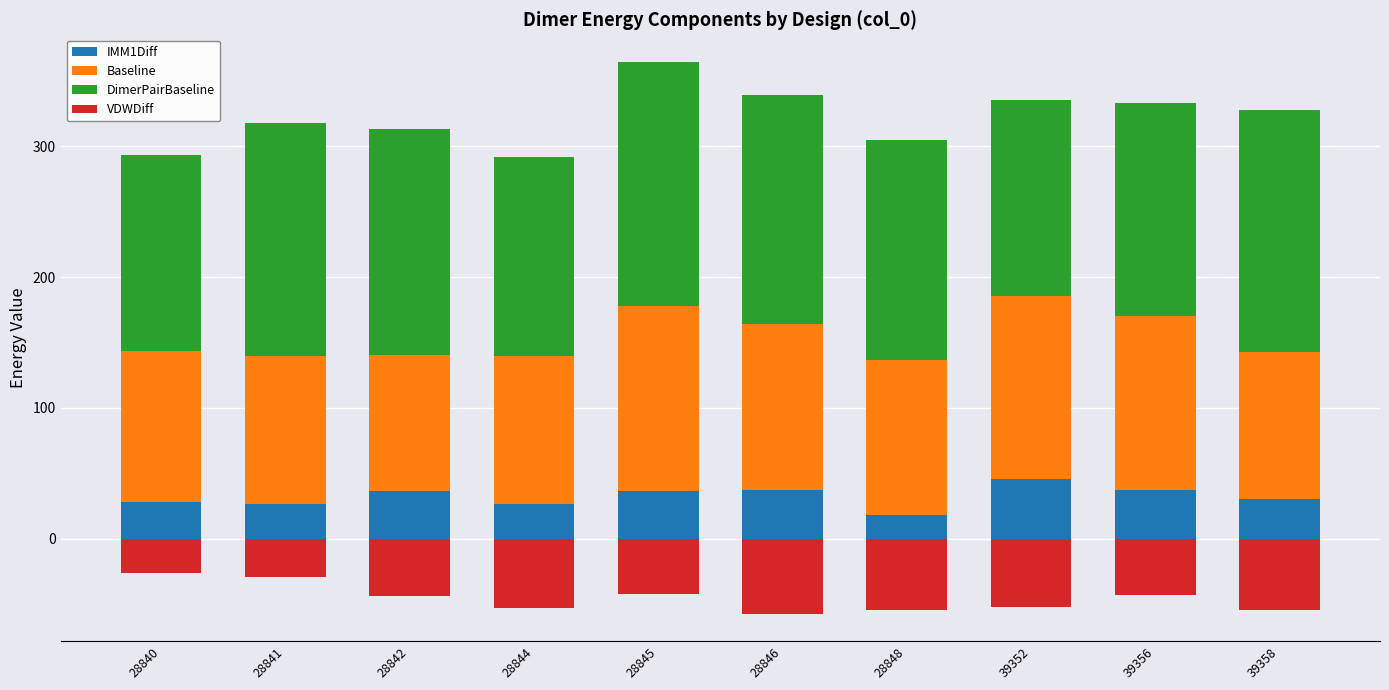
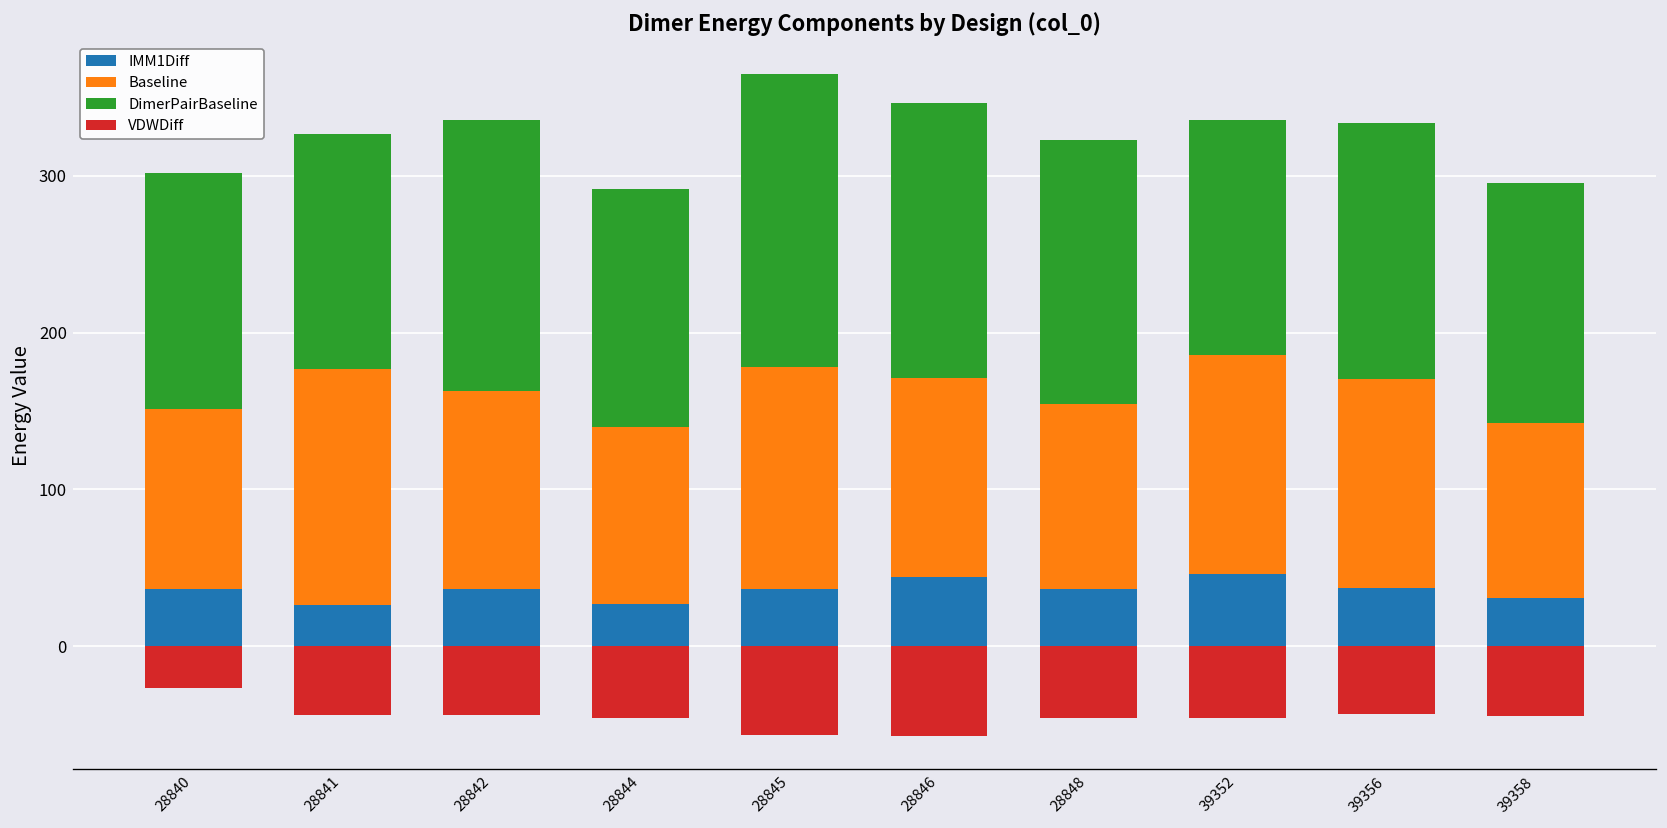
IMM1Diff, 28840: 28 -> 36
Baseline, 28841: 113 -> 150
DimerPairBaseline, 28841: 178 -> 150
VDWDiff, 28841: -29 -> -44
Baseline, 28842: 104 -> 126
VDWDiff, 28844: -53 -> -46
VDWDiff, 28845: -42 -> -57
IMM1Diff, 28846: 37 -> 44
IMM1Diff, 28848: 18 -> 36
VDWDiff, 28848: -54 -> -46
VDWDiff, 39352: -52 -> -45
DimerPairBaseline, 39358: 185 -> 153
VDWDiff, 39358: -54 -> -45
